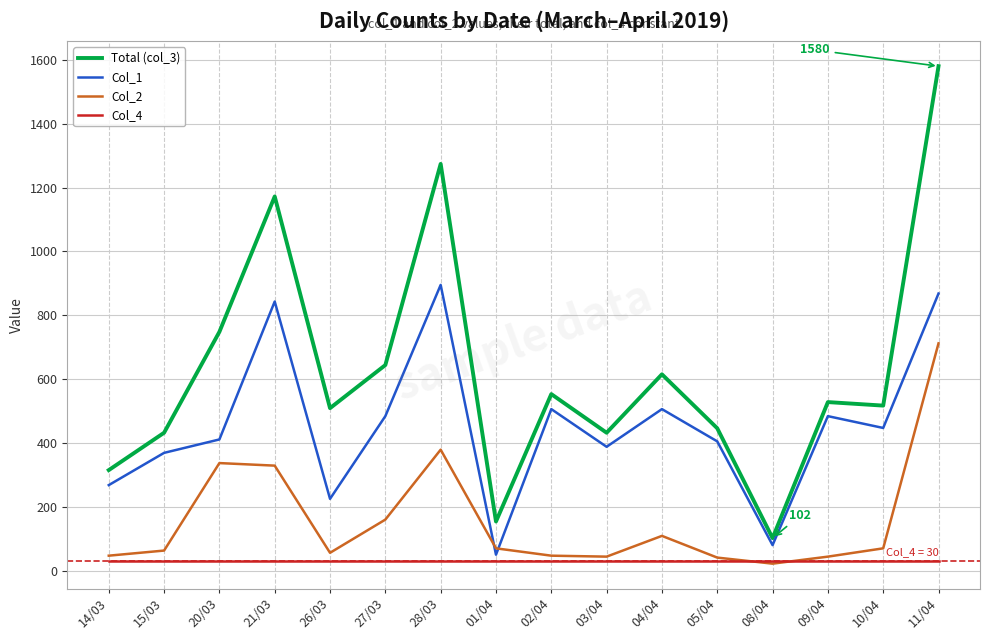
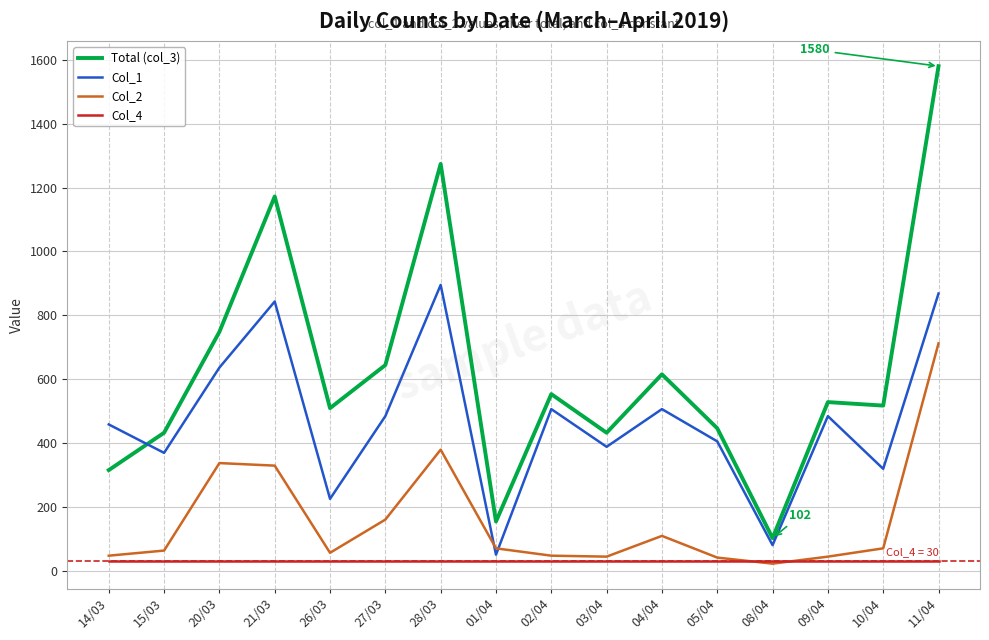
Col_1, 14/03: 270 -> 460
Col_1, 20/03: 410 -> 640
Col_1, 10/04: 450 -> 320
